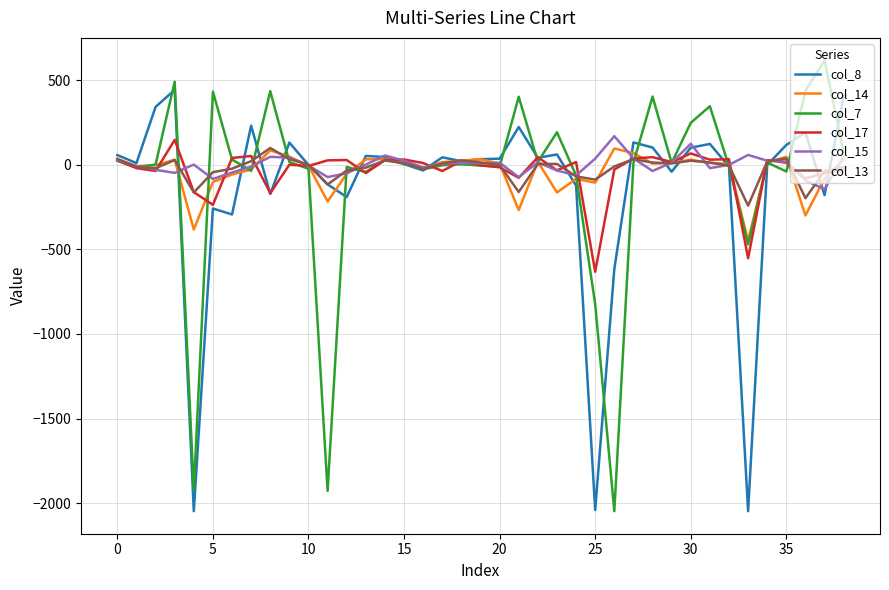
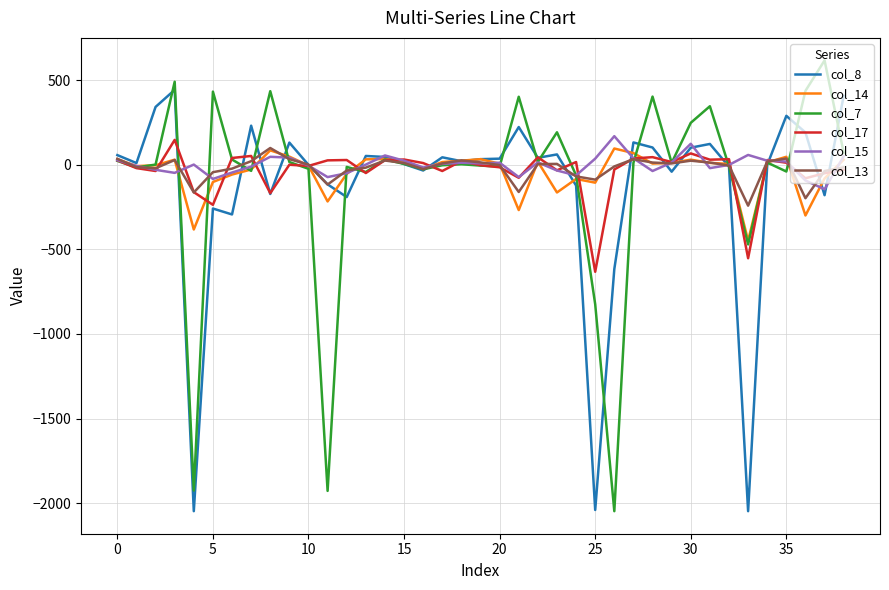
col_8, 35: 120 -> 290
